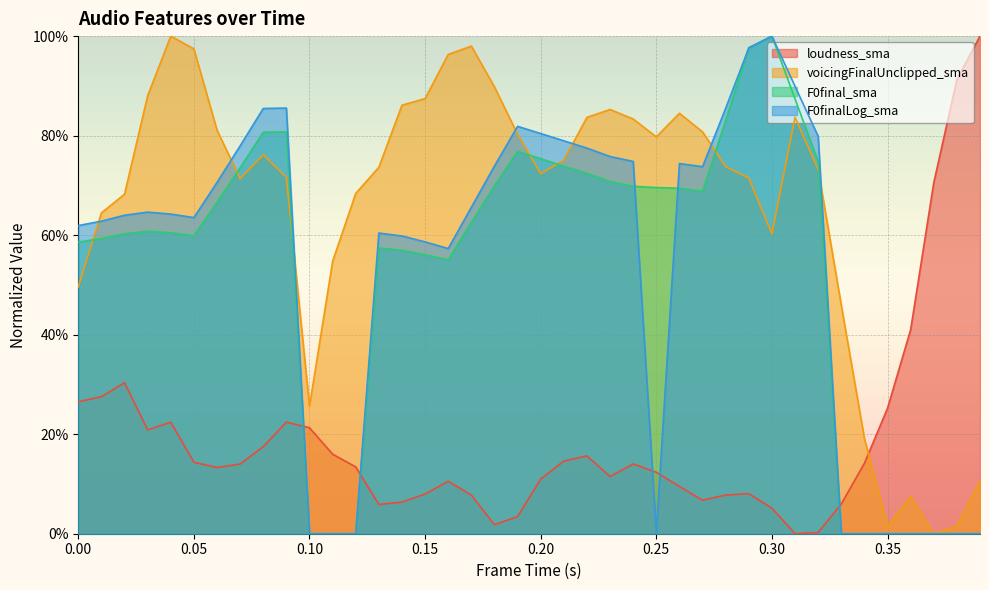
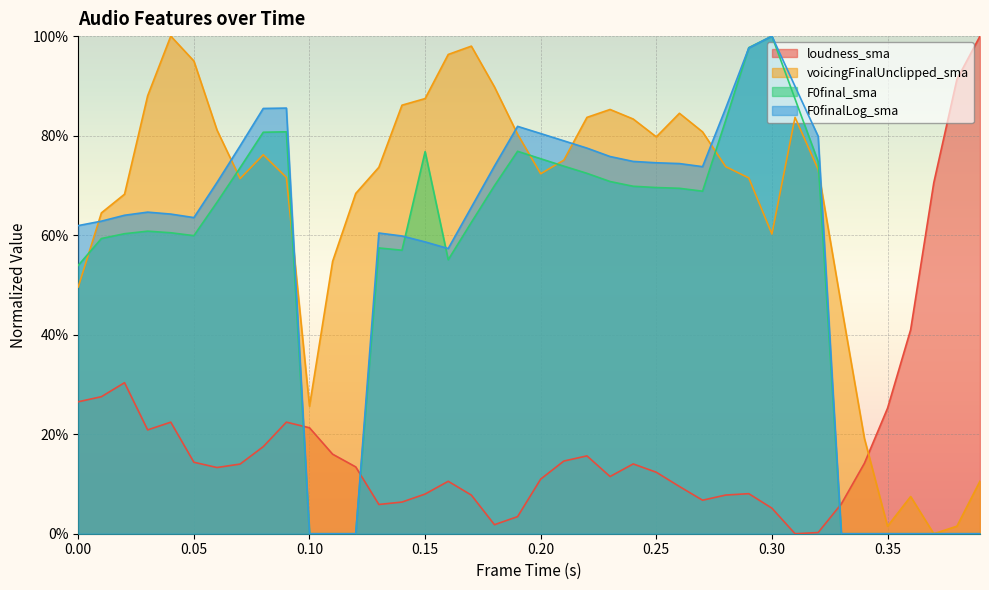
F0final_sma, 0.00: 59% -> 54%
voicingFinalUnclipped_sma, 0.05: 97% -> 95%
F0final_sma, 0.15: 56% -> 77%
F0finalLog_sma, 0.25: 0% -> 75%
